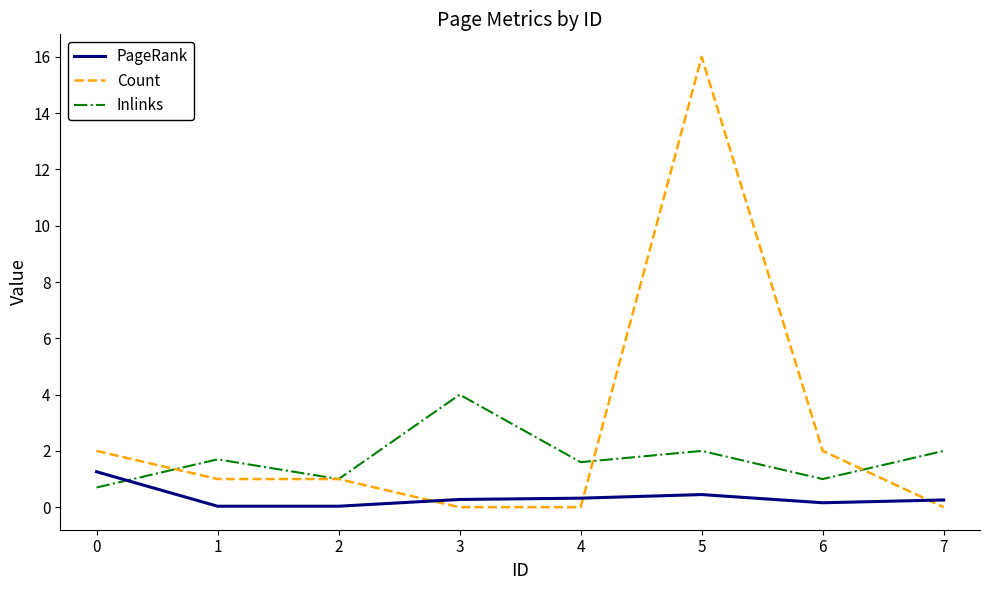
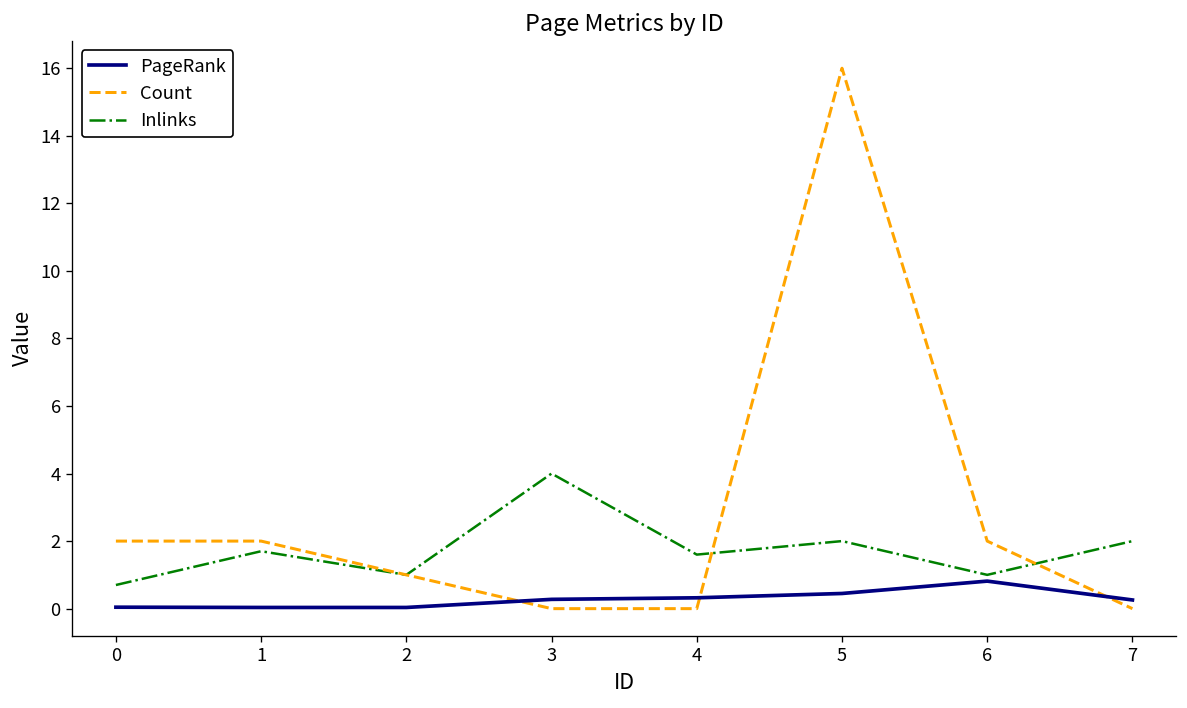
PageRank, 0: 1.3 -> 0.0
Count, 1: 1 -> 2
PageRank, 6: 0.2 -> 0.8
